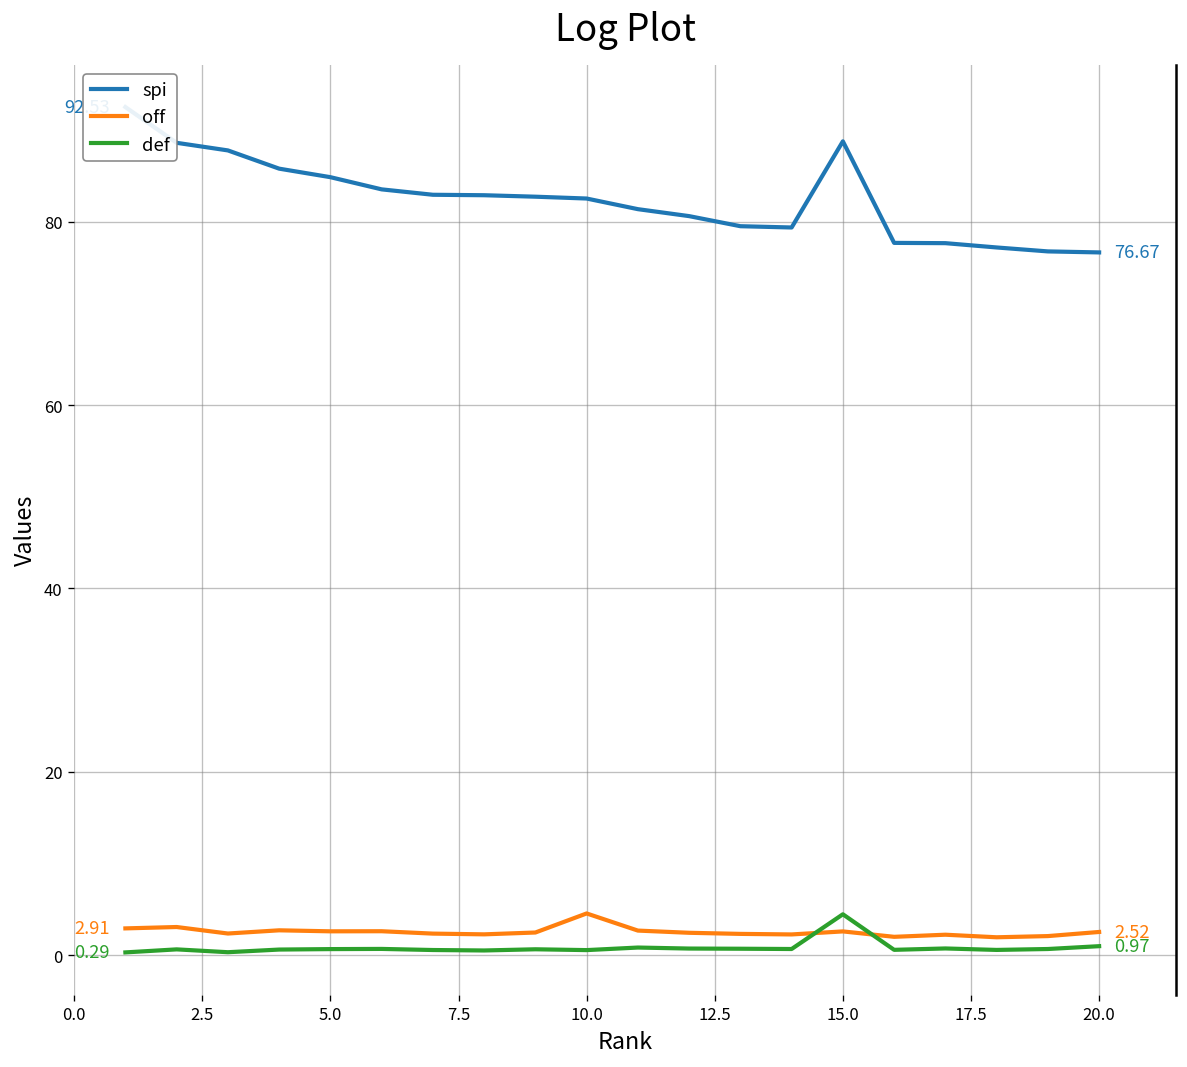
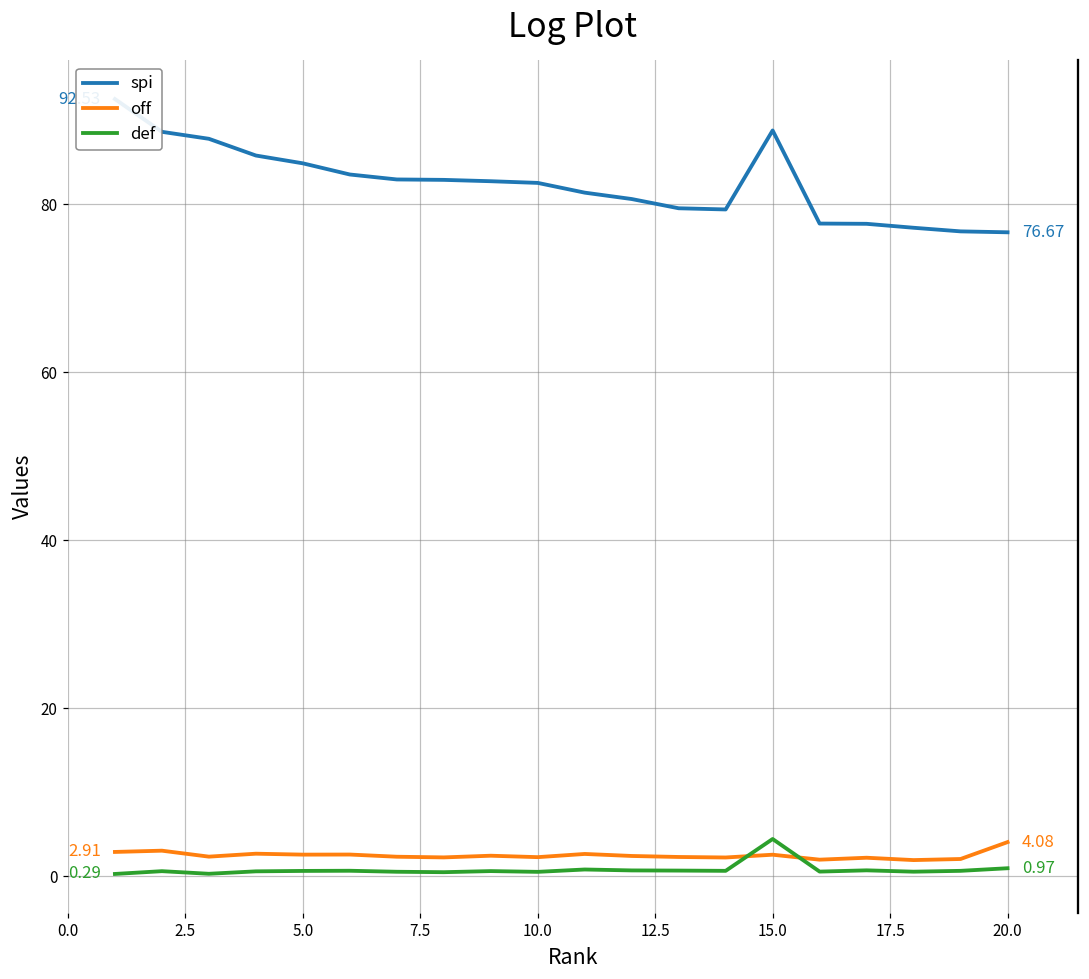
off, 10.0: 5 -> 2
off, 20.0: 2.52 -> 4.08
